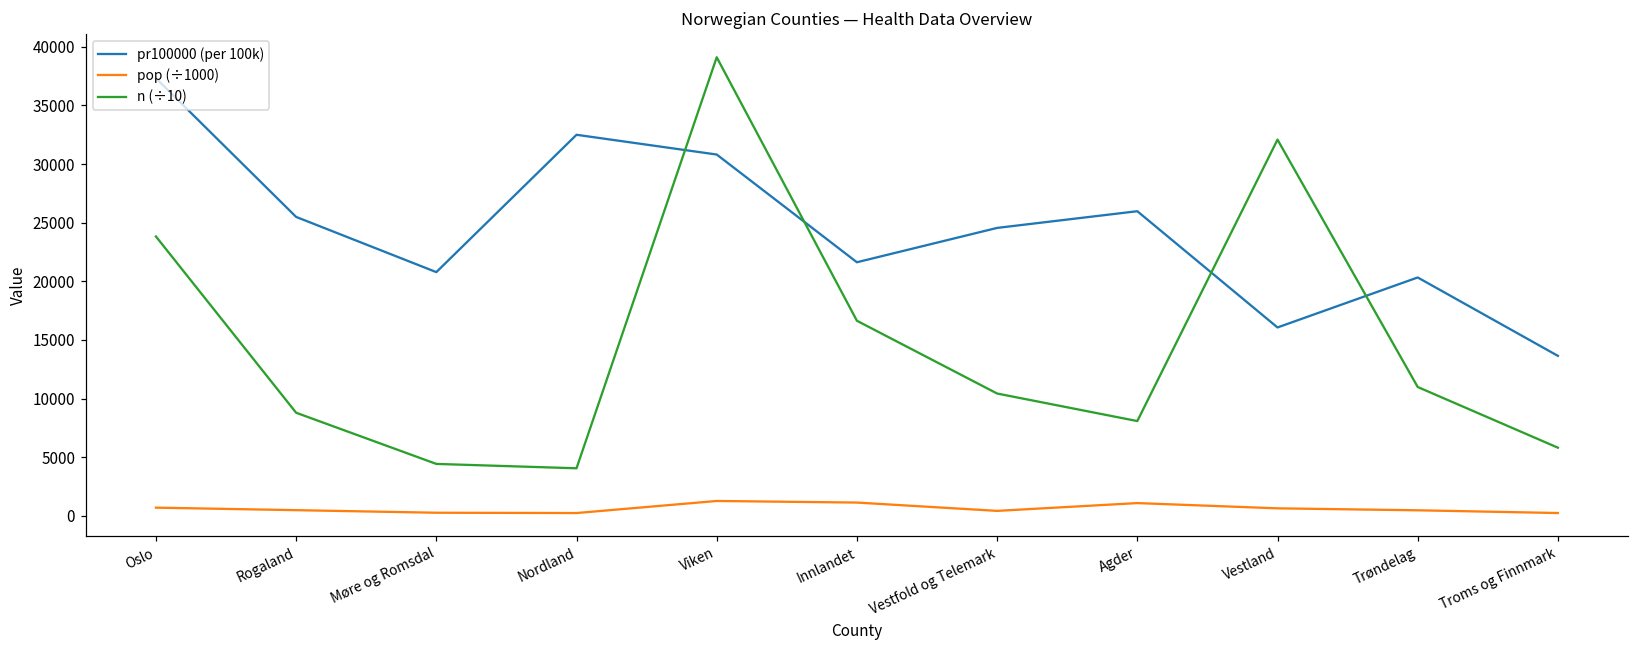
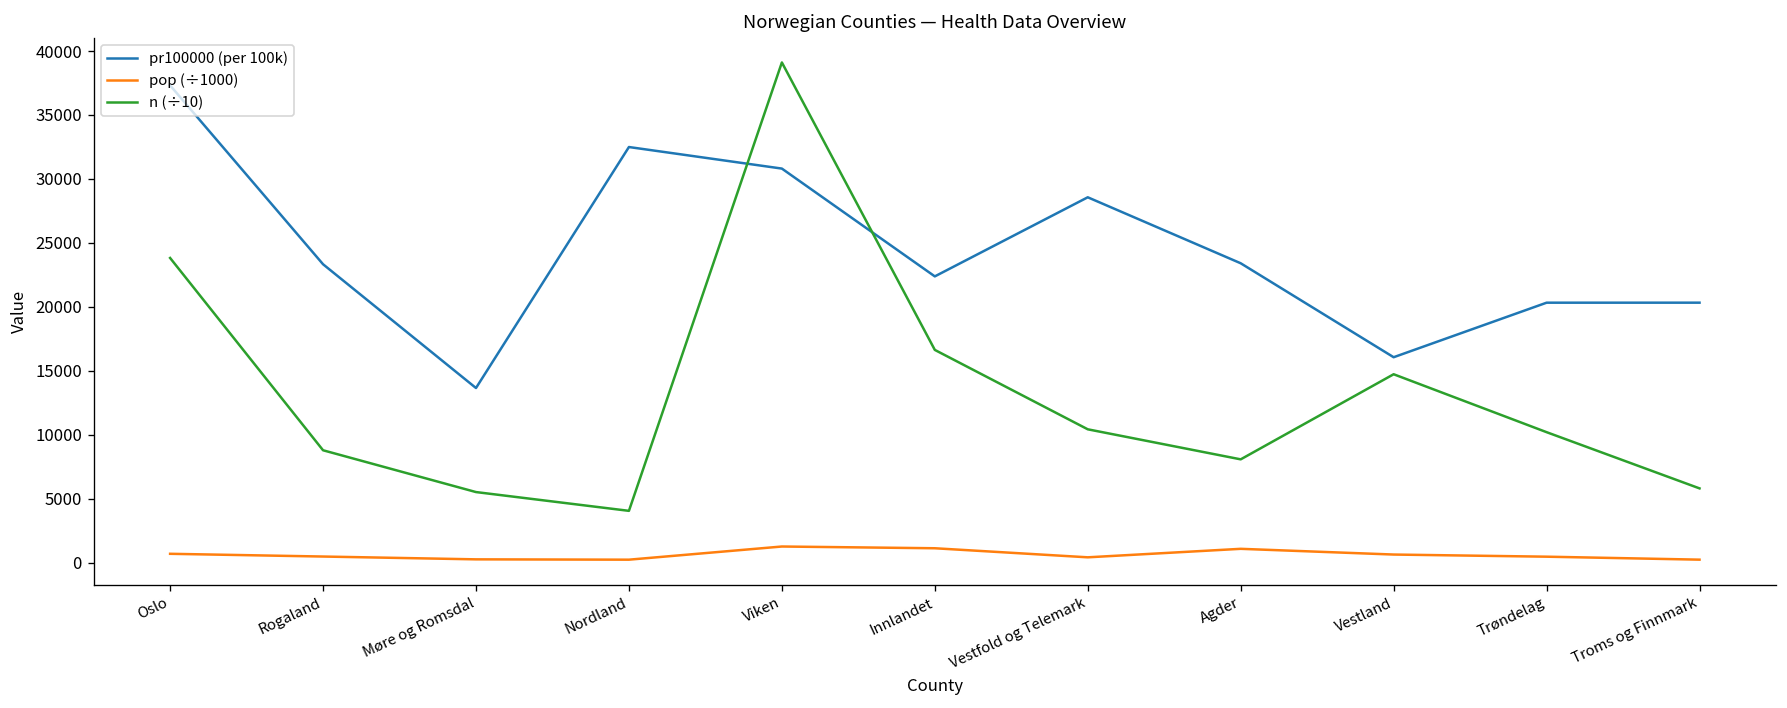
pr100000 (per 100k), Rogaland: 25500 -> 23300
pr100000 (per 100k), Møre og Romsdal: 20800 -> 13700
n (÷10), Møre og Romsdal: 4400 -> 5500
pr100000 (per 100k), Innlandet: 21600 -> 22400
pr100000 (per 100k), Vestfold og Telemark: 24600 -> 28600
pr100000 (per 100k), Agder: 26000 -> 23400
n (÷10), Vestland: 32100 -> 14700
n (÷10), Trøndelag: 11000 -> 10200
pr100000 (per 100k), Troms og Finnmark: 13600 -> 20300
